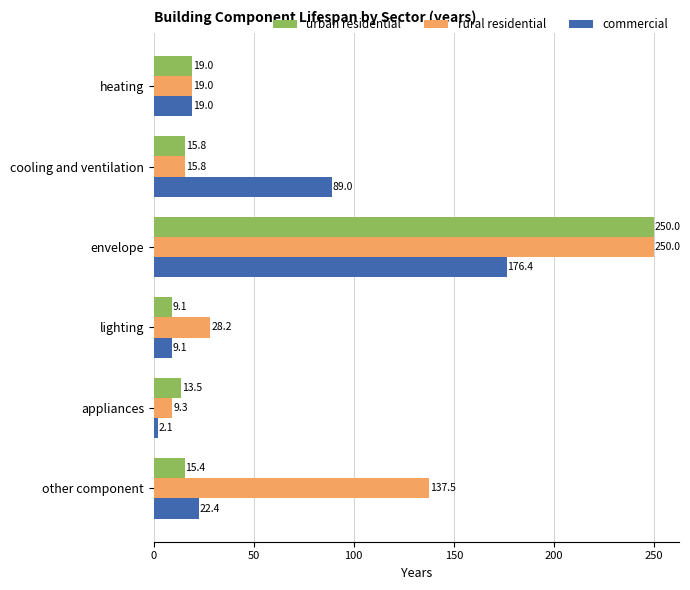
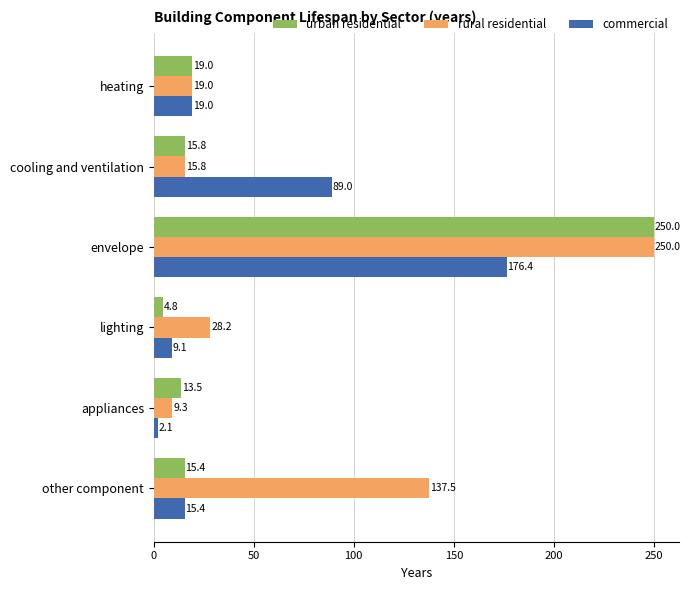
urban residential, lighting: 9.1 -> 4.8
commercial, other component: 22.4 -> 15.4
